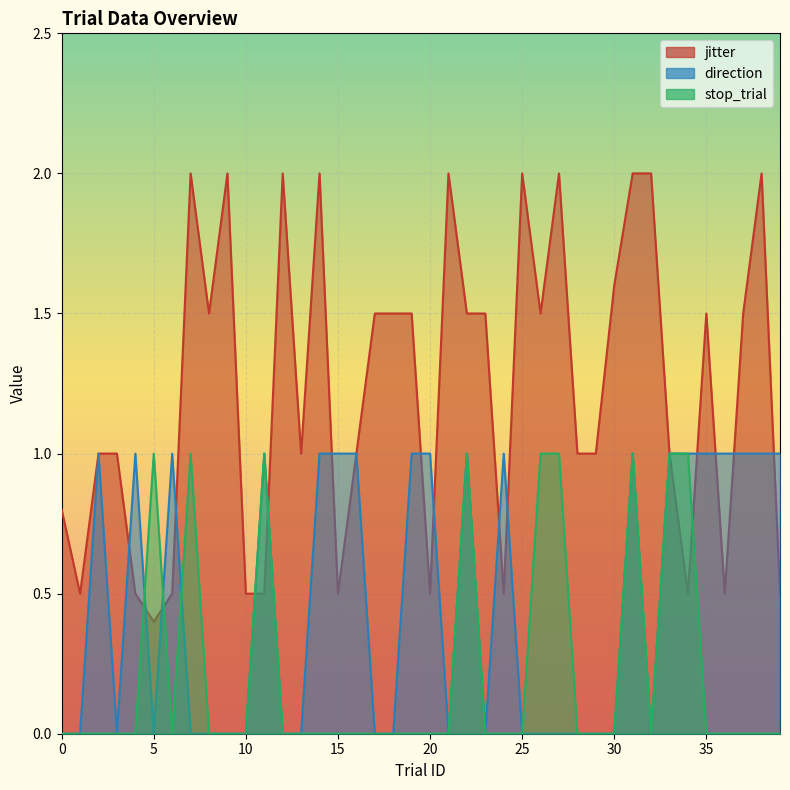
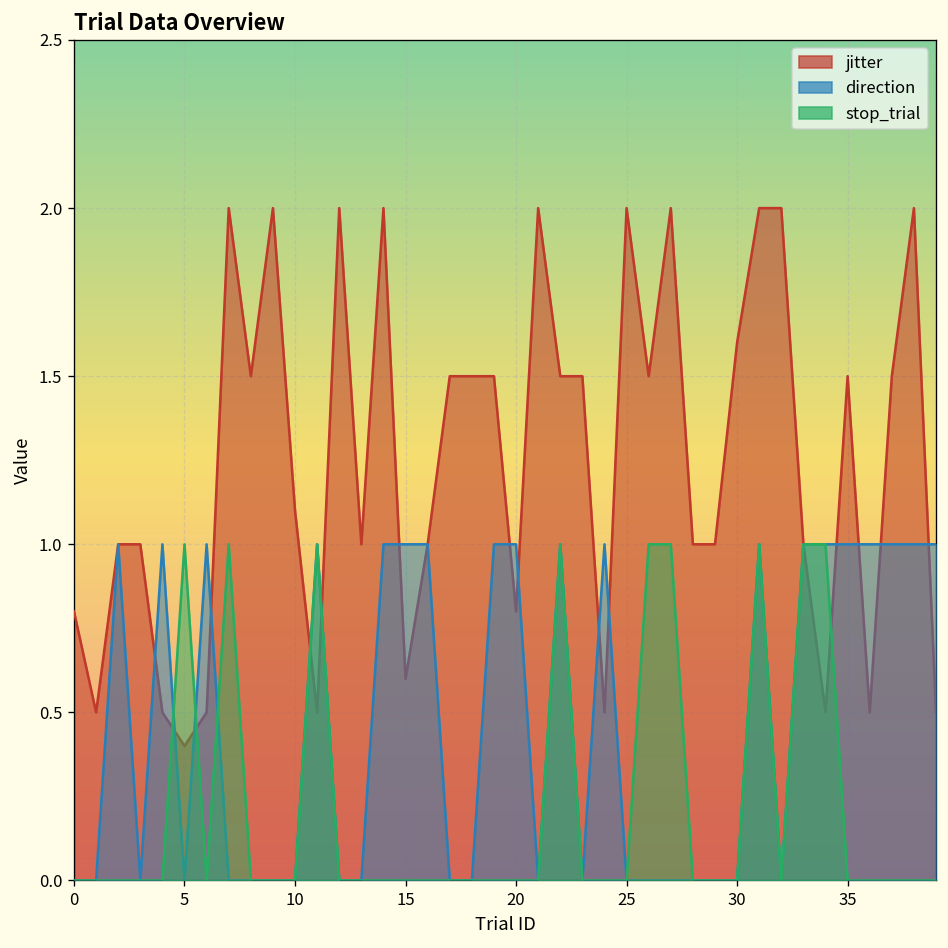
jitter, 10: 0.5 -> 1.1
jitter, 15: 0.5 -> 0.6
jitter, 20: 0.5 -> 0.8
